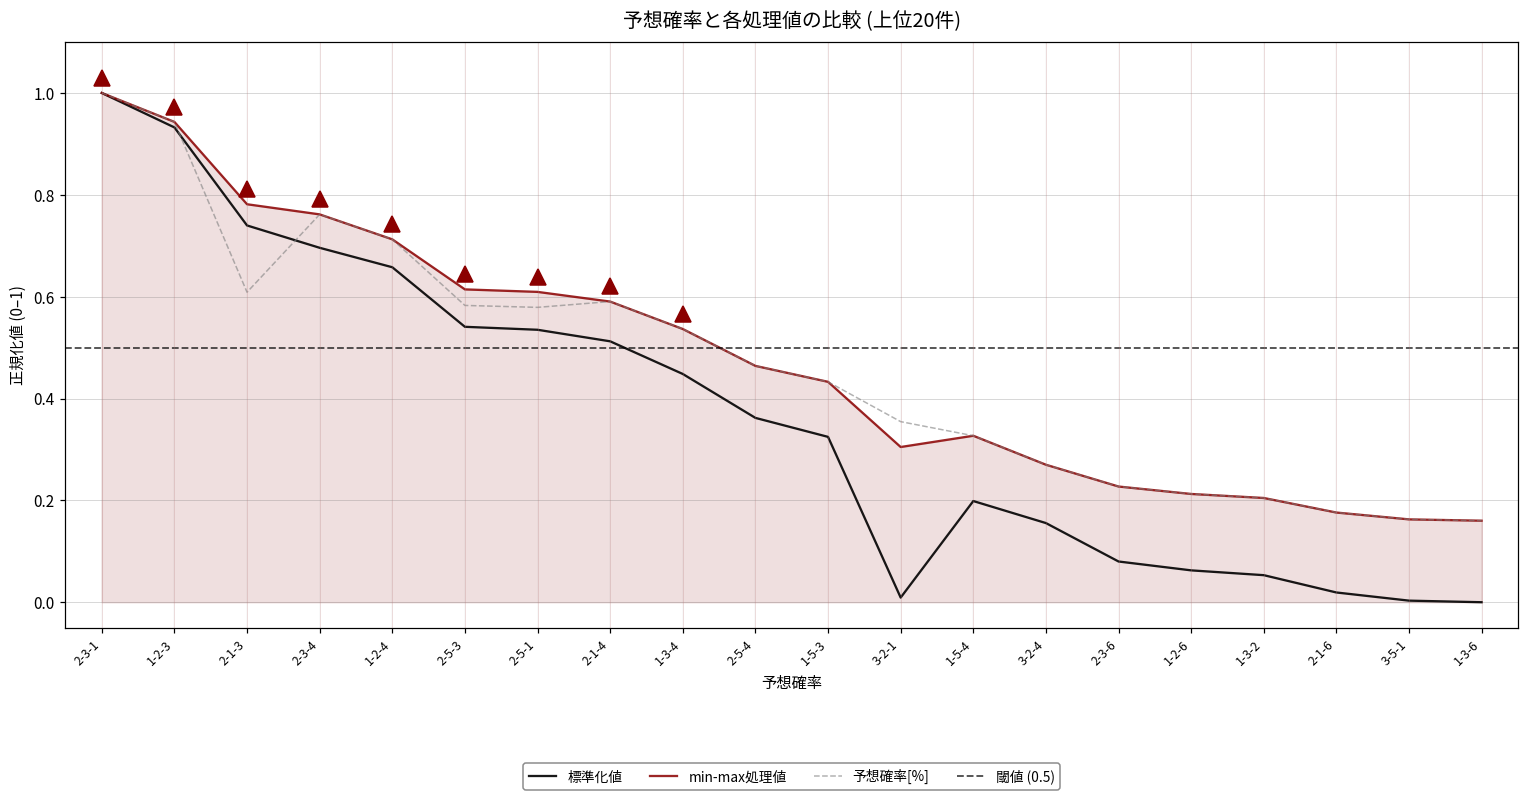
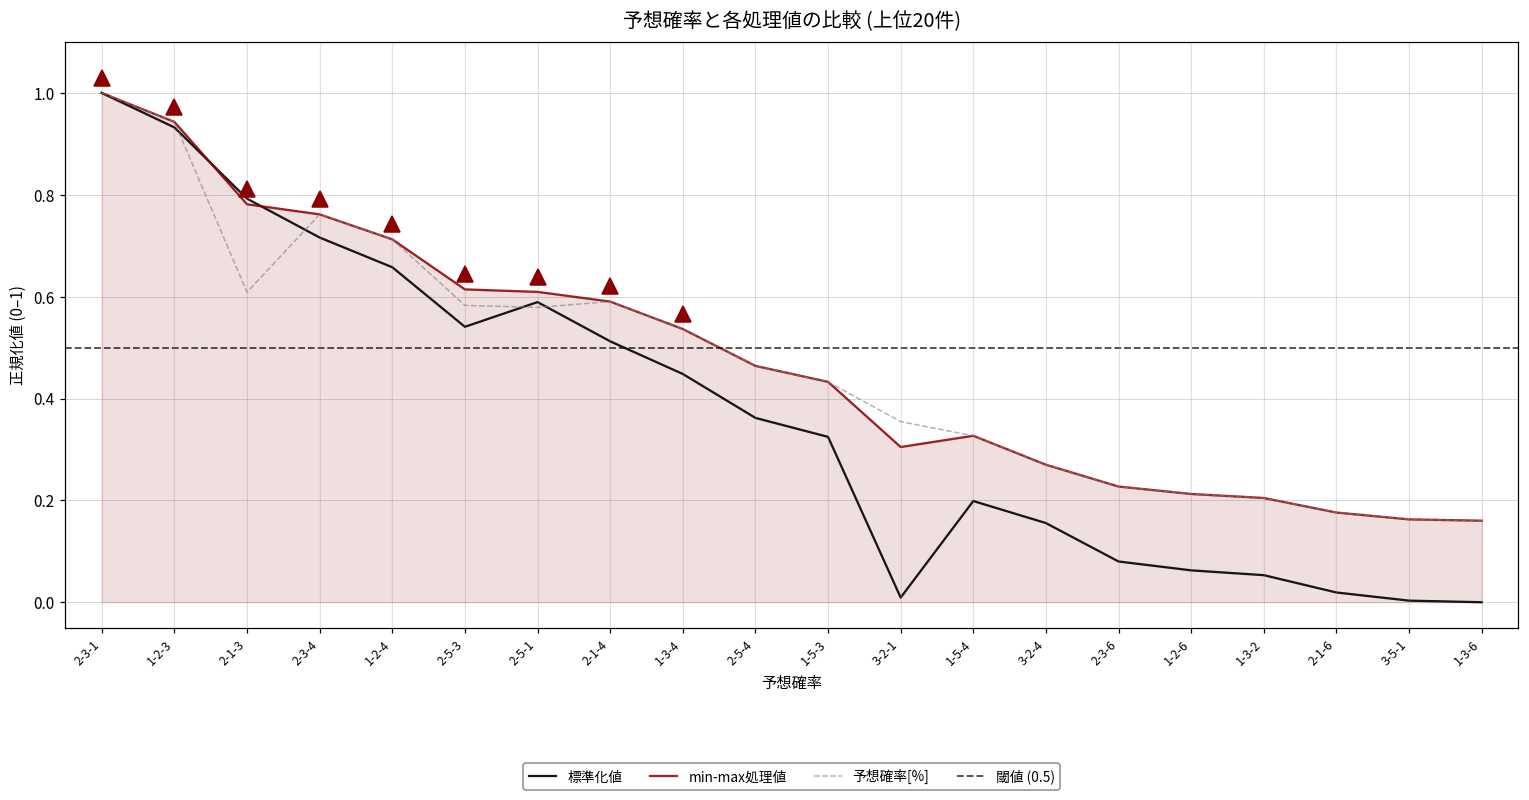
標準化値, 2-1-3: 0.74 -> 0.79
標準化値, 2-3-4: 0.70 -> 0.72
標準化値, 2-5-1: 0.53 -> 0.59
